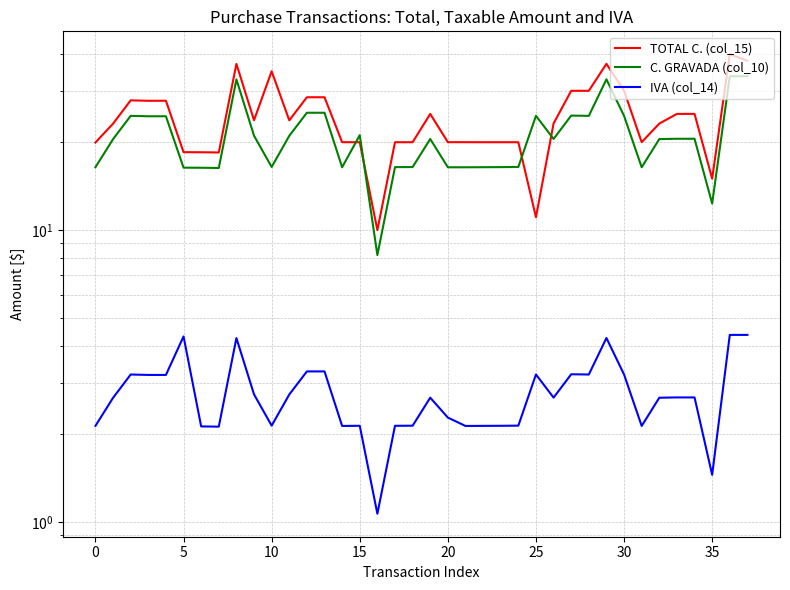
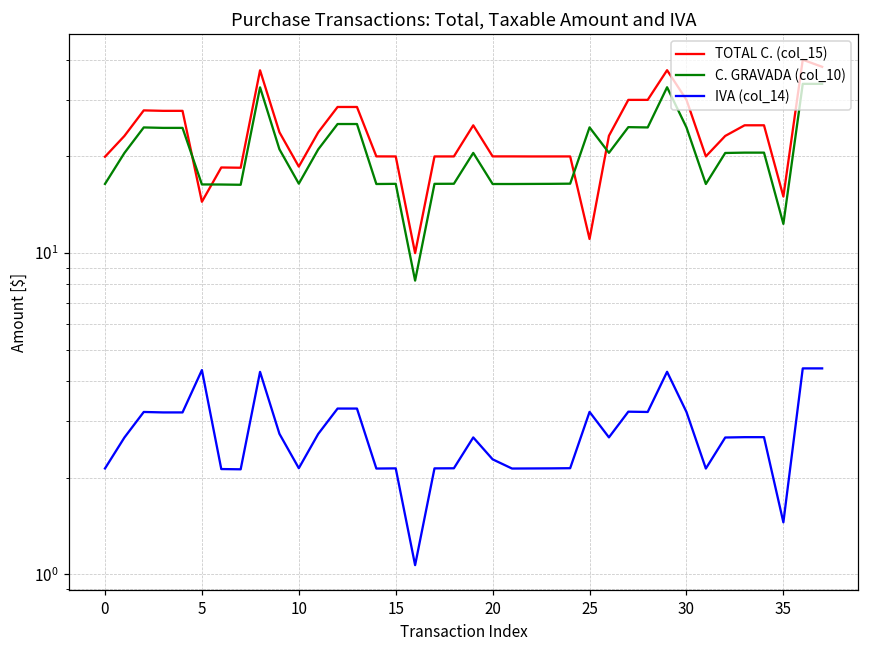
TOTAL C. (col_15), 5: 18 -> 14
TOTAL C. (col_15), 10: 35 -> 19
C. GRAVADA (col_10), 15: 21 -> 16
